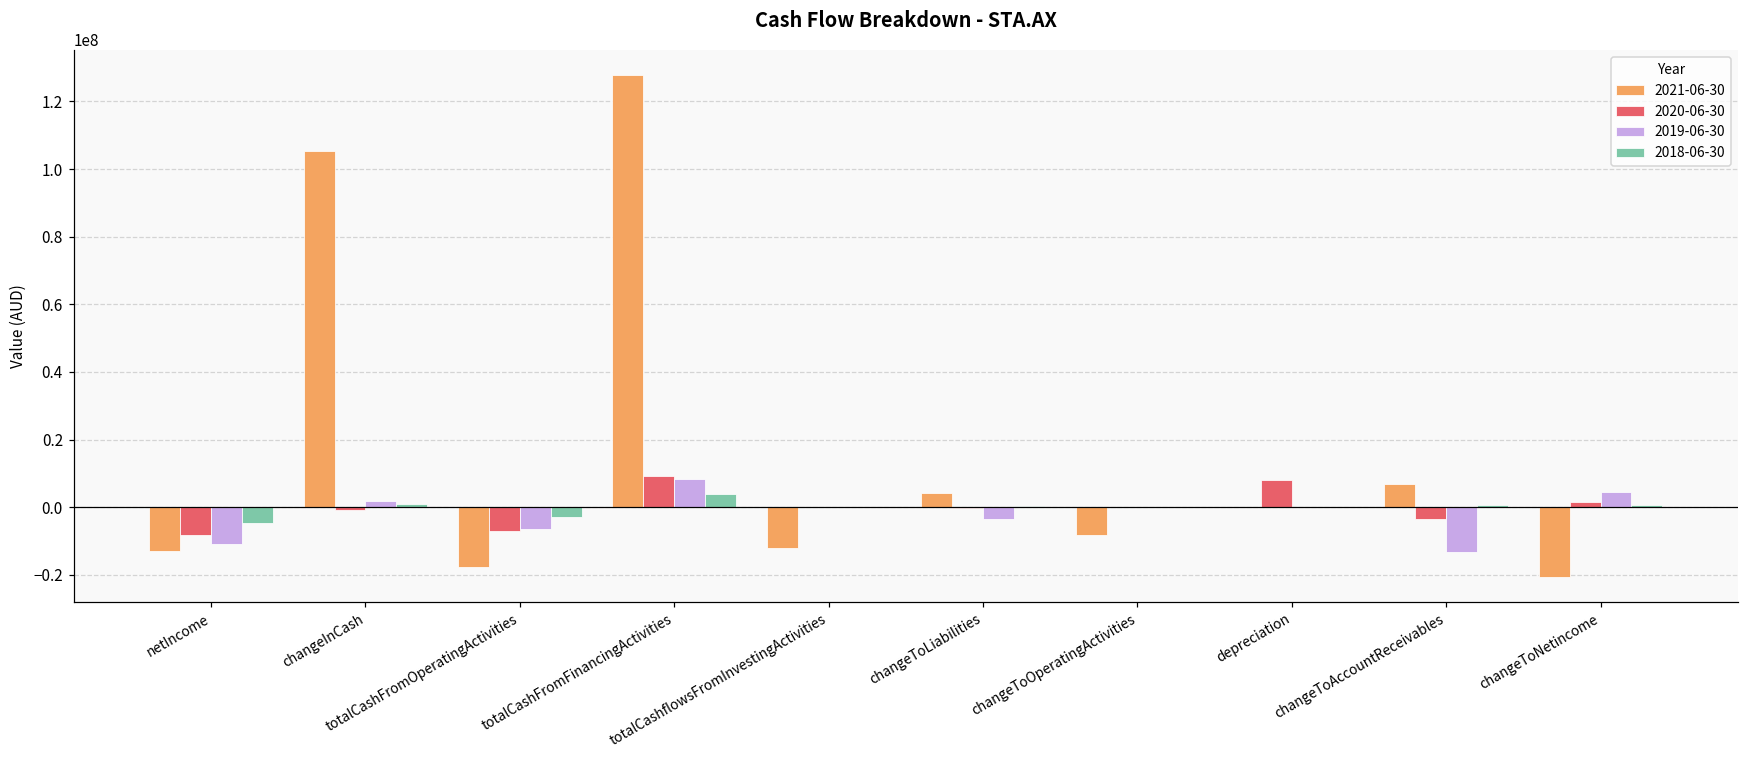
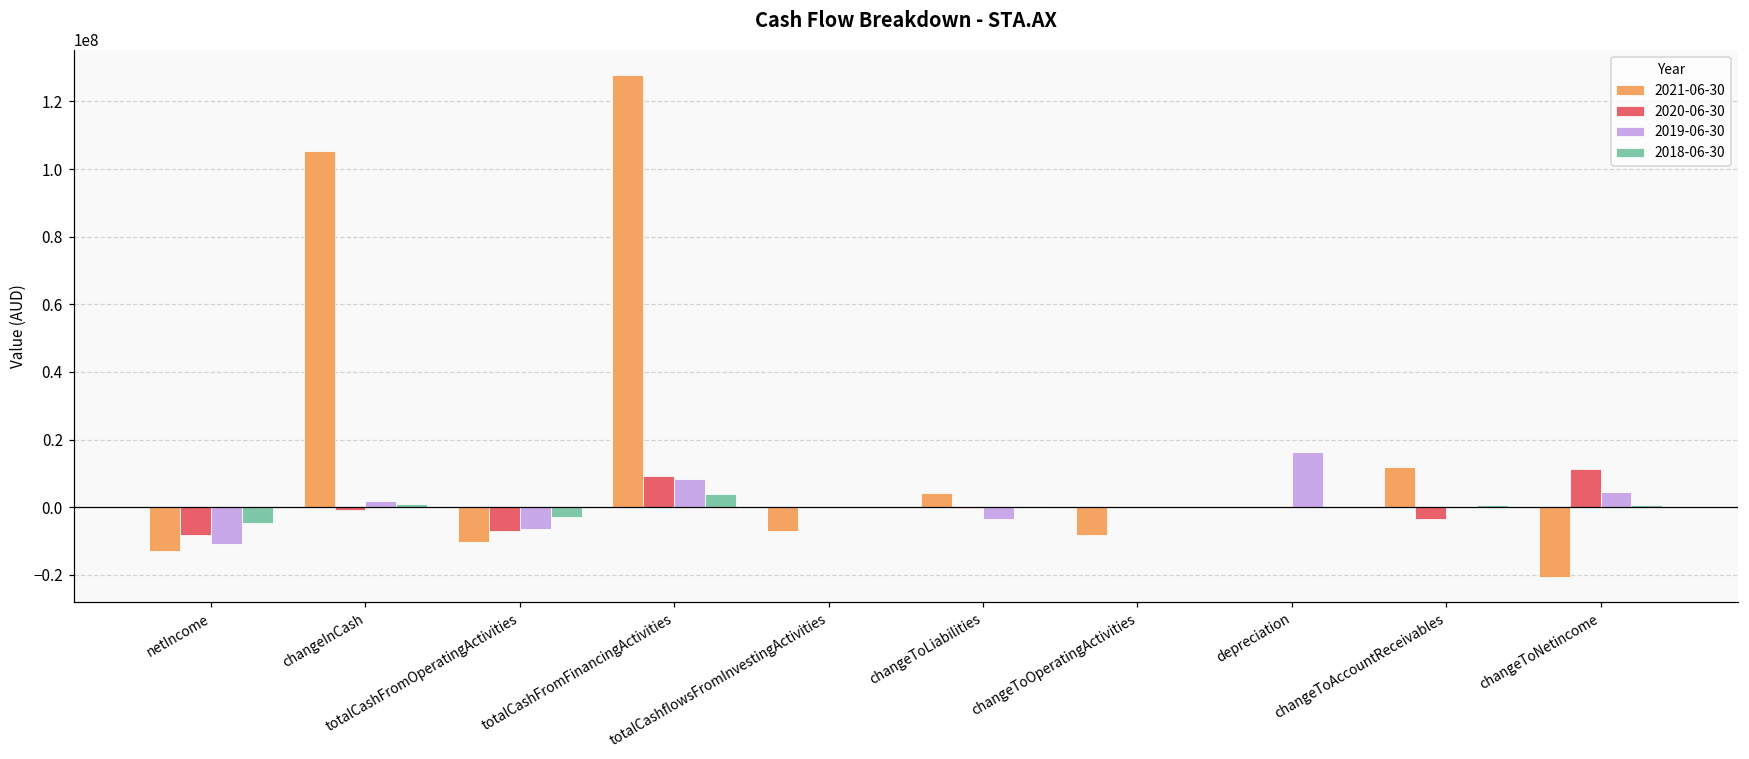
2021-06-30, totalCashFromOperatingActivities: -18000000 -> -10000000
2021-06-30, totalCashflowsFromInvestingActivities: -12000000 -> -7000000
2020-06-30, depreciation: 8000000 -> 0
2019-06-30, depreciation: 0 -> 16000000
2021-06-30, changeToAccountReceivables: 7000000 -> 12000000
2019-06-30, changeToAccountReceivables: -13000000 -> 0
2020-06-30, changeToNetincome: 1000000 -> 11000000
